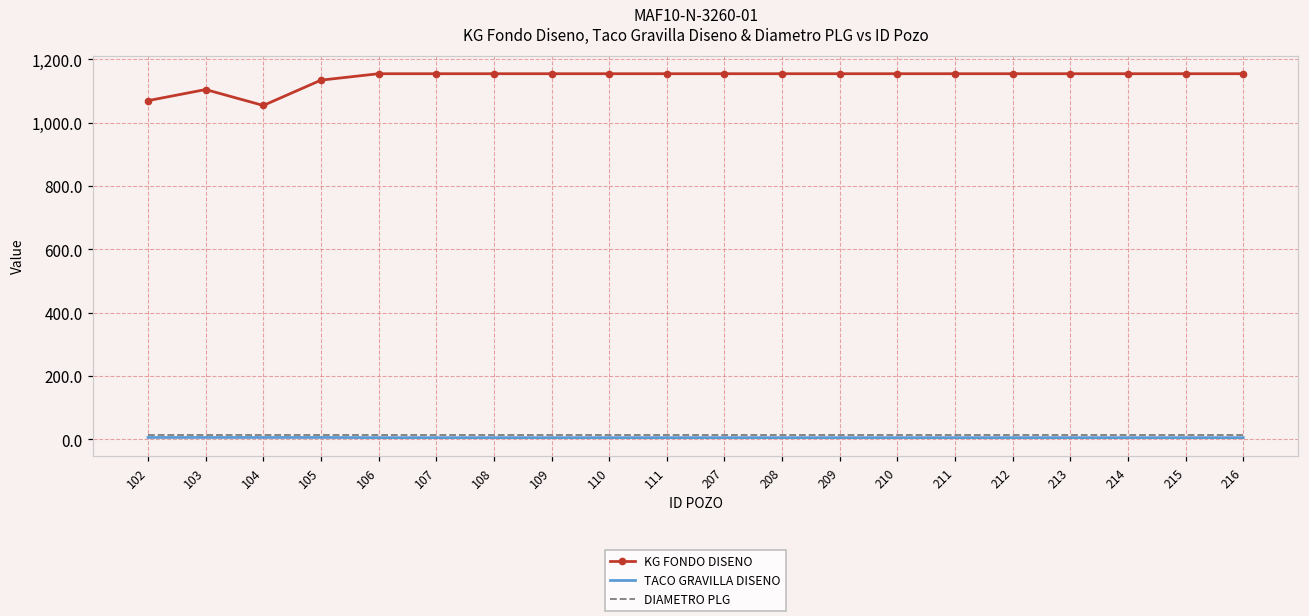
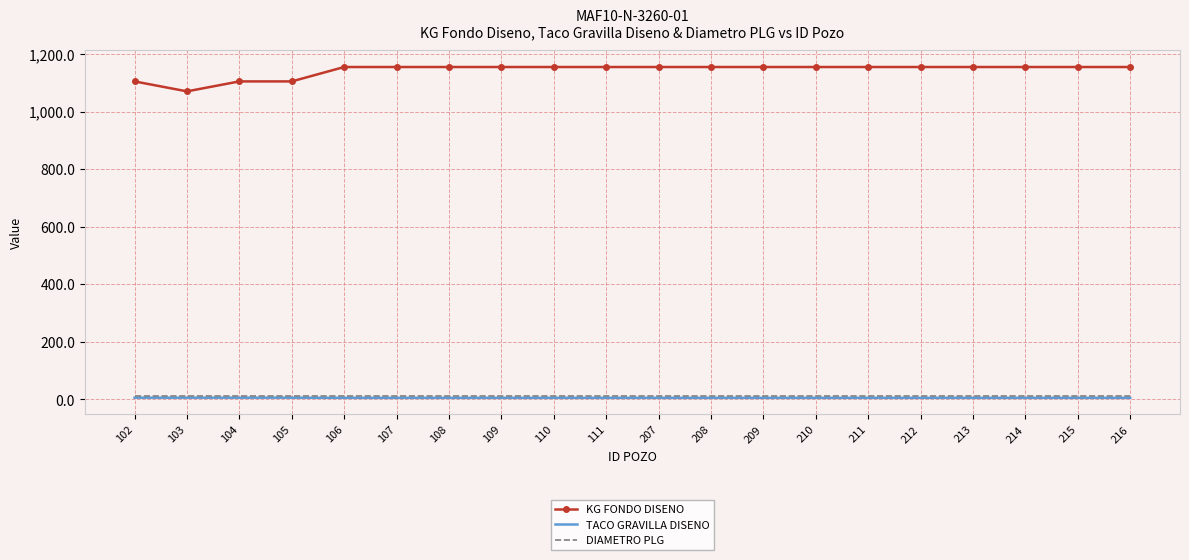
KG FONDO DISENO, 102: 1,070 -> 1,110
KG FONDO DISENO, 103: 1,110 -> 1,070
KG FONDO DISENO, 104: 1,050 -> 1,110
KG FONDO DISENO, 105: 1,130 -> 1,110
